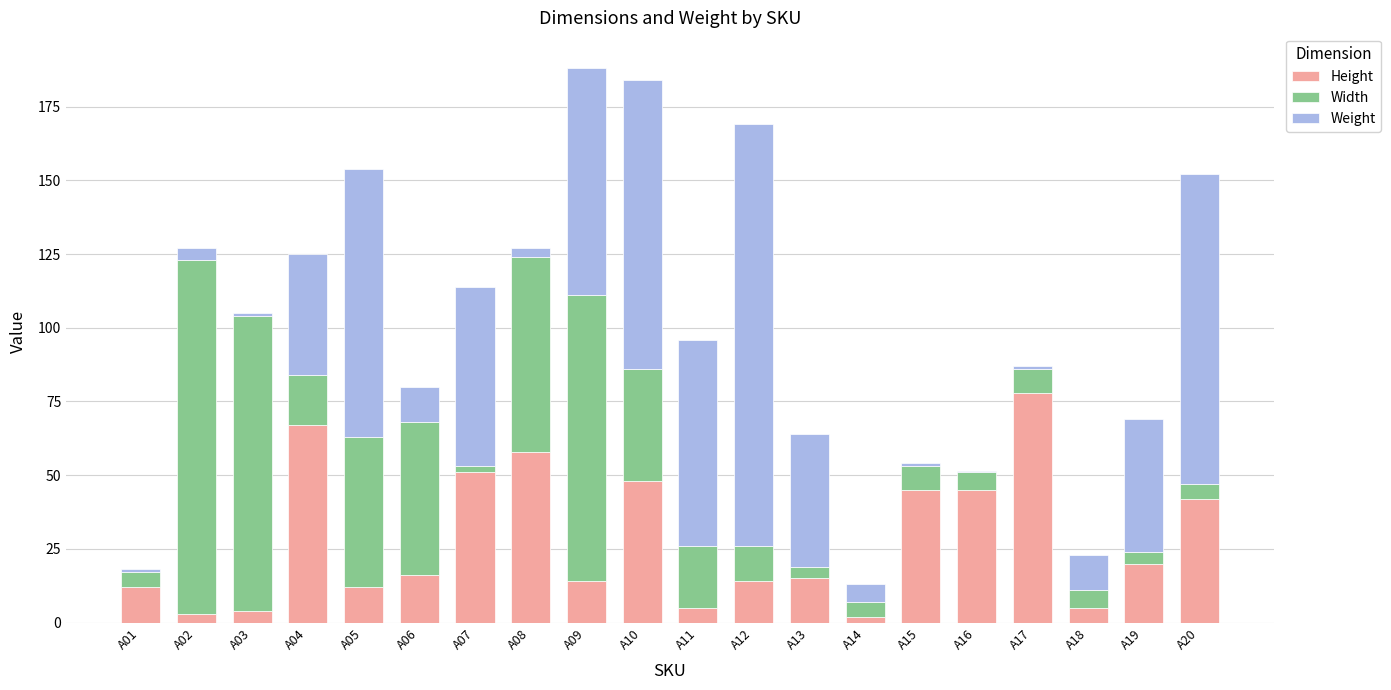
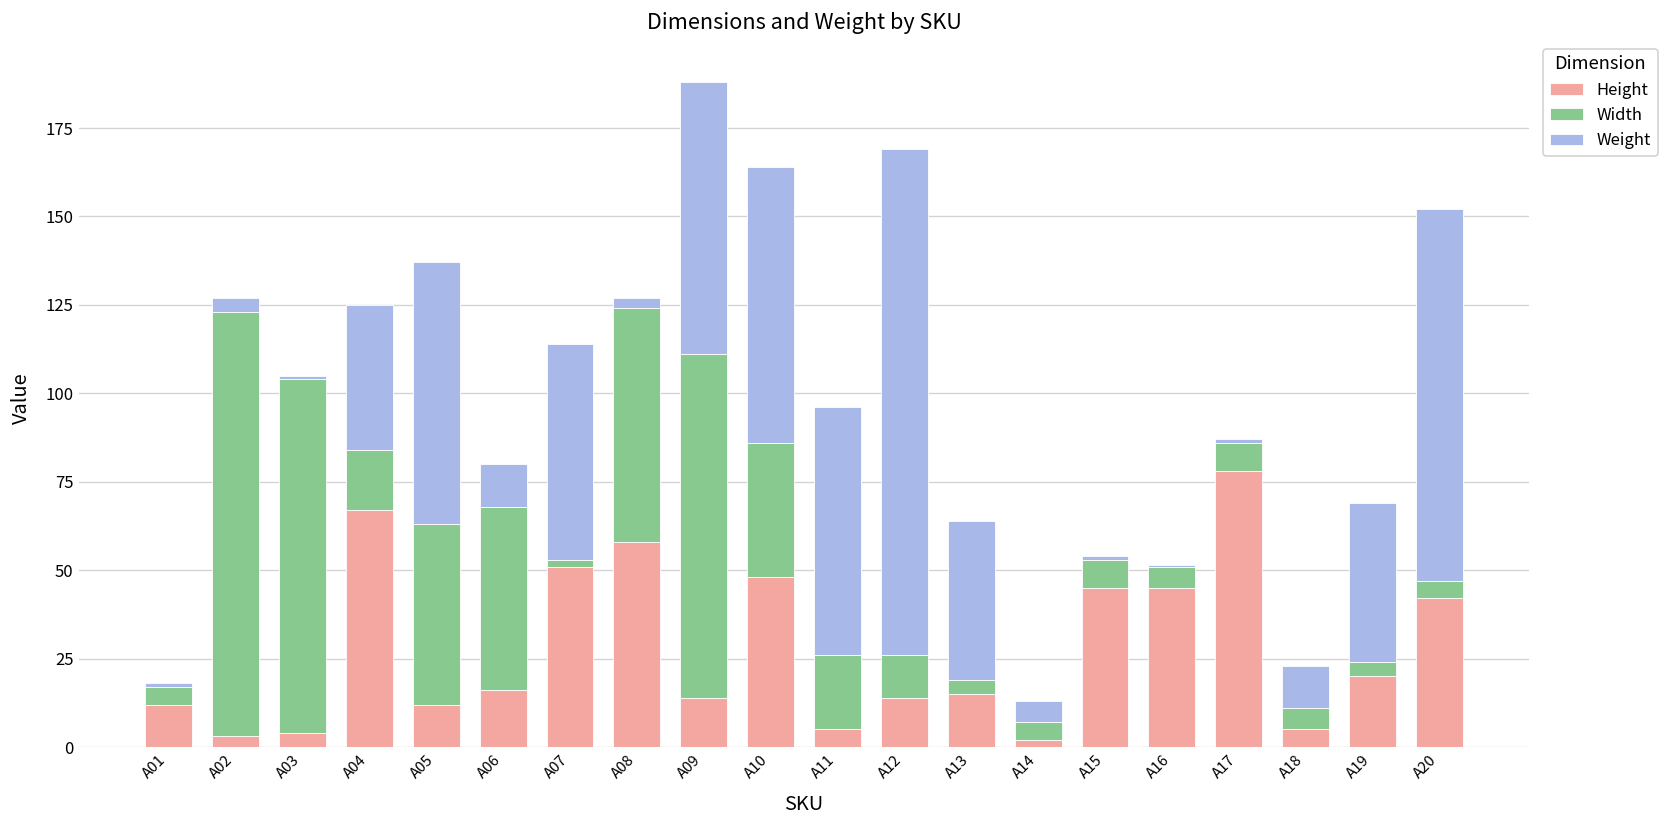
Weight, A05: 91 -> 74
Weight, A10: 98 -> 78
